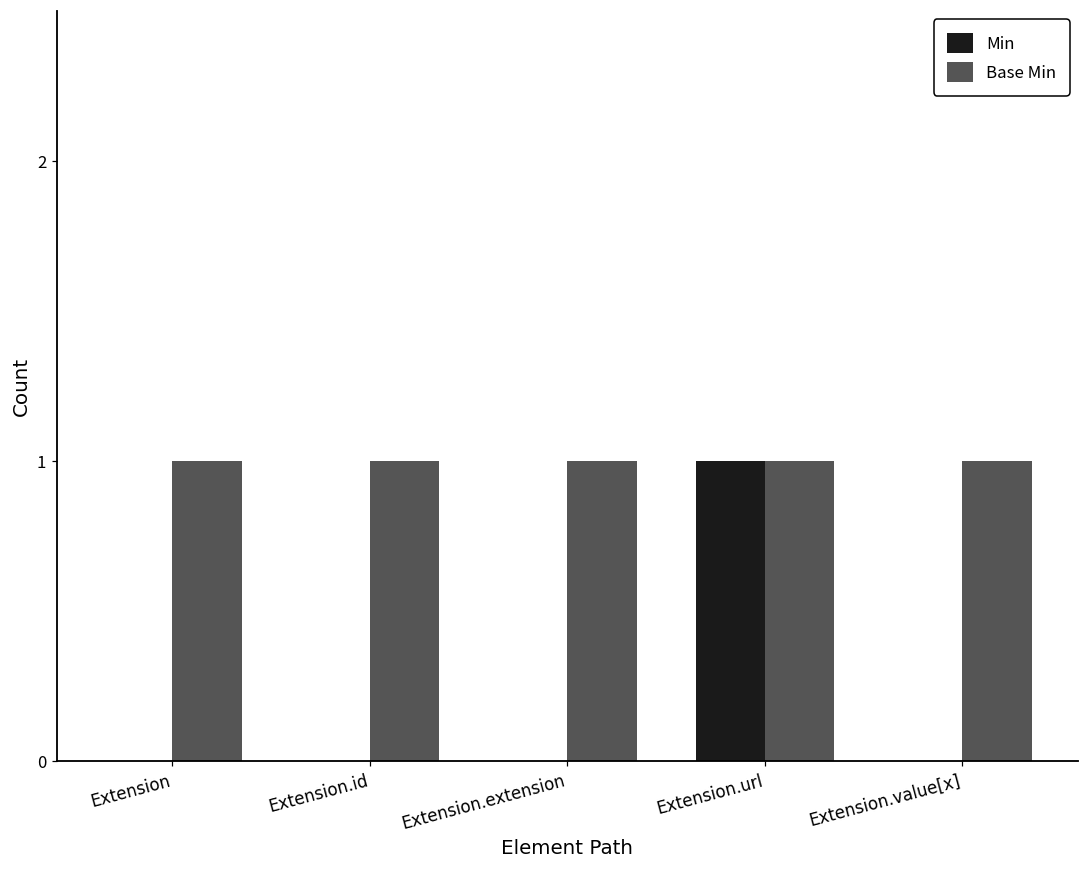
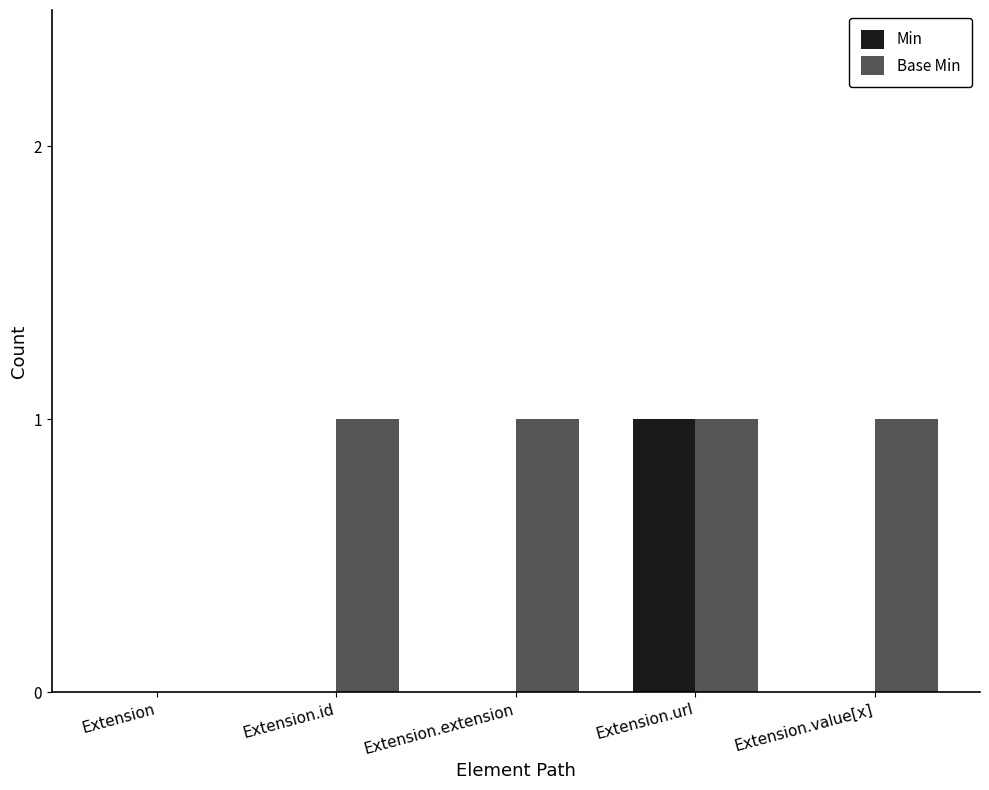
Base Min, Extension: 1 -> 0
